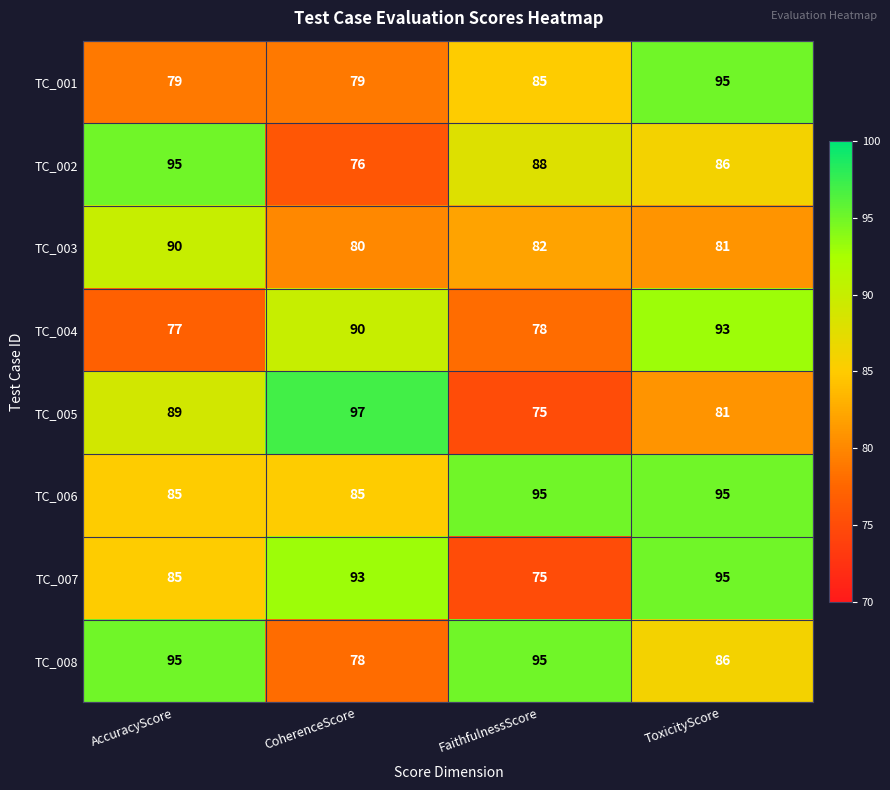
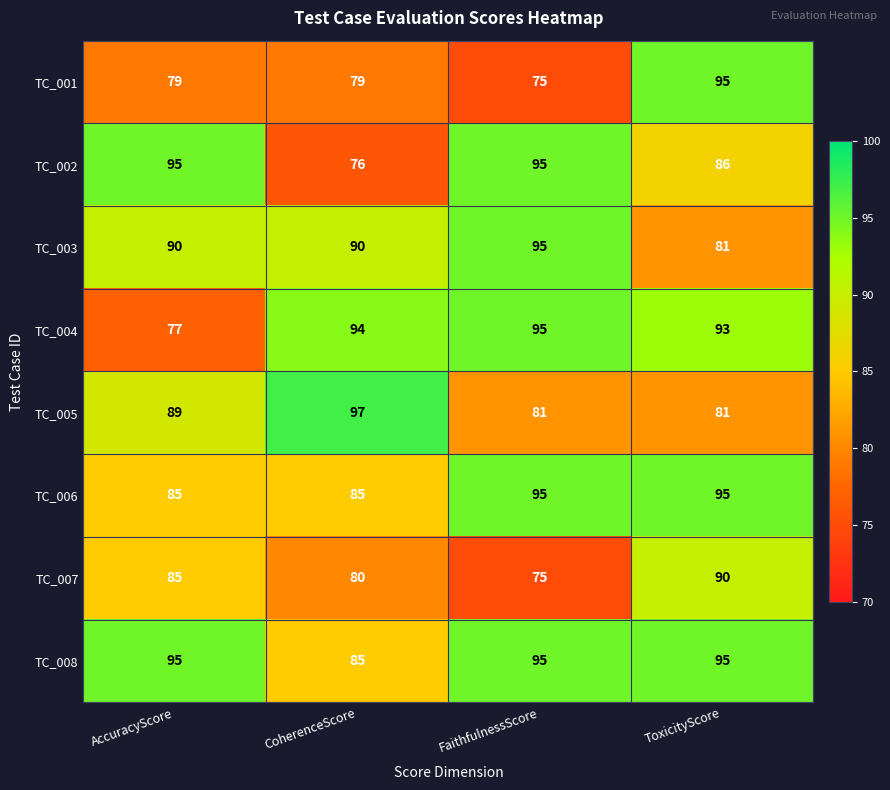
TC_001, FaithfulnessScore: 85 -> 75
TC_002, FaithfulnessScore: 88 -> 95
TC_003, CoherenceScore: 80 -> 90
TC_003, FaithfulnessScore: 82 -> 95
TC_004, CoherenceScore: 90 -> 94
TC_004, FaithfulnessScore: 78 -> 95
TC_005, FaithfulnessScore: 75 -> 81
TC_007, CoherenceScore: 93 -> 80
TC_007, ToxicityScore: 95 -> 90
TC_008, CoherenceScore: 78 -> 85
TC_008, ToxicityScore: 86 -> 95
